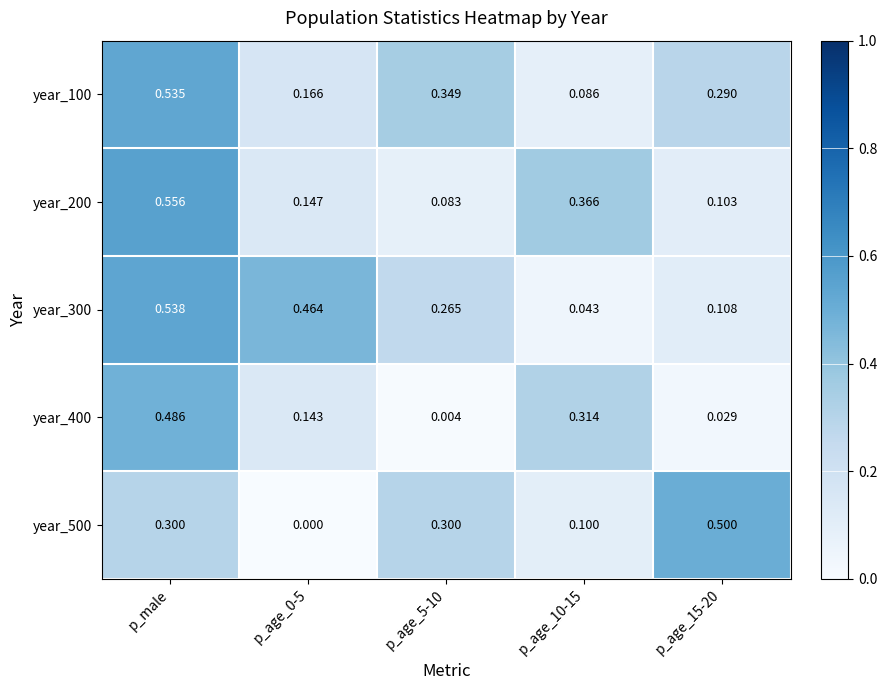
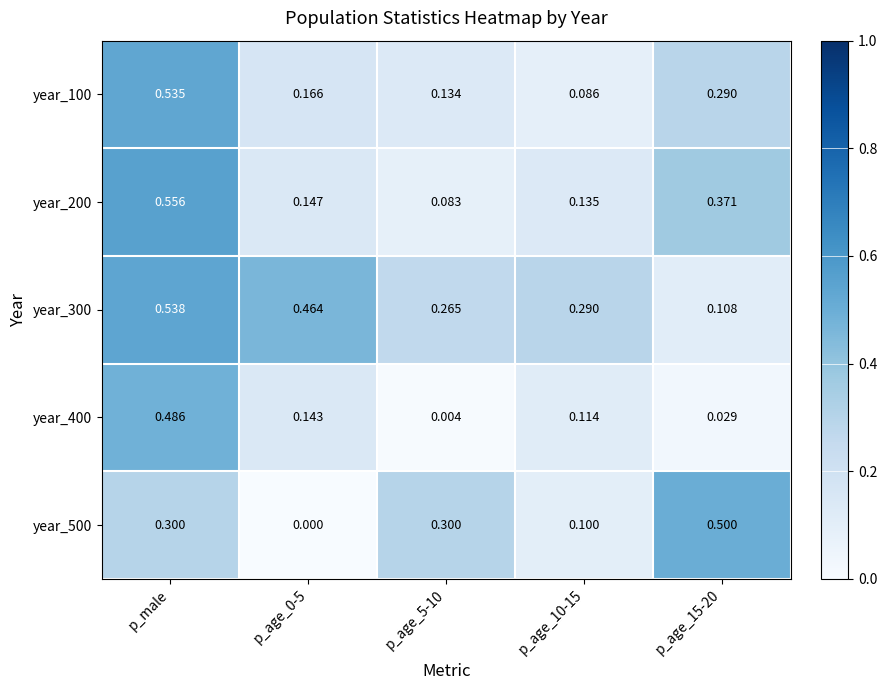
year_100, p_age_5-10: 0.349 -> 0.134
year_200, p_age_10-15: 0.366 -> 0.135
year_200, p_age_15-20: 0.103 -> 0.371
year_300, p_age_10-15: 0.043 -> 0.290
year_400, p_age_10-15: 0.314 -> 0.114
